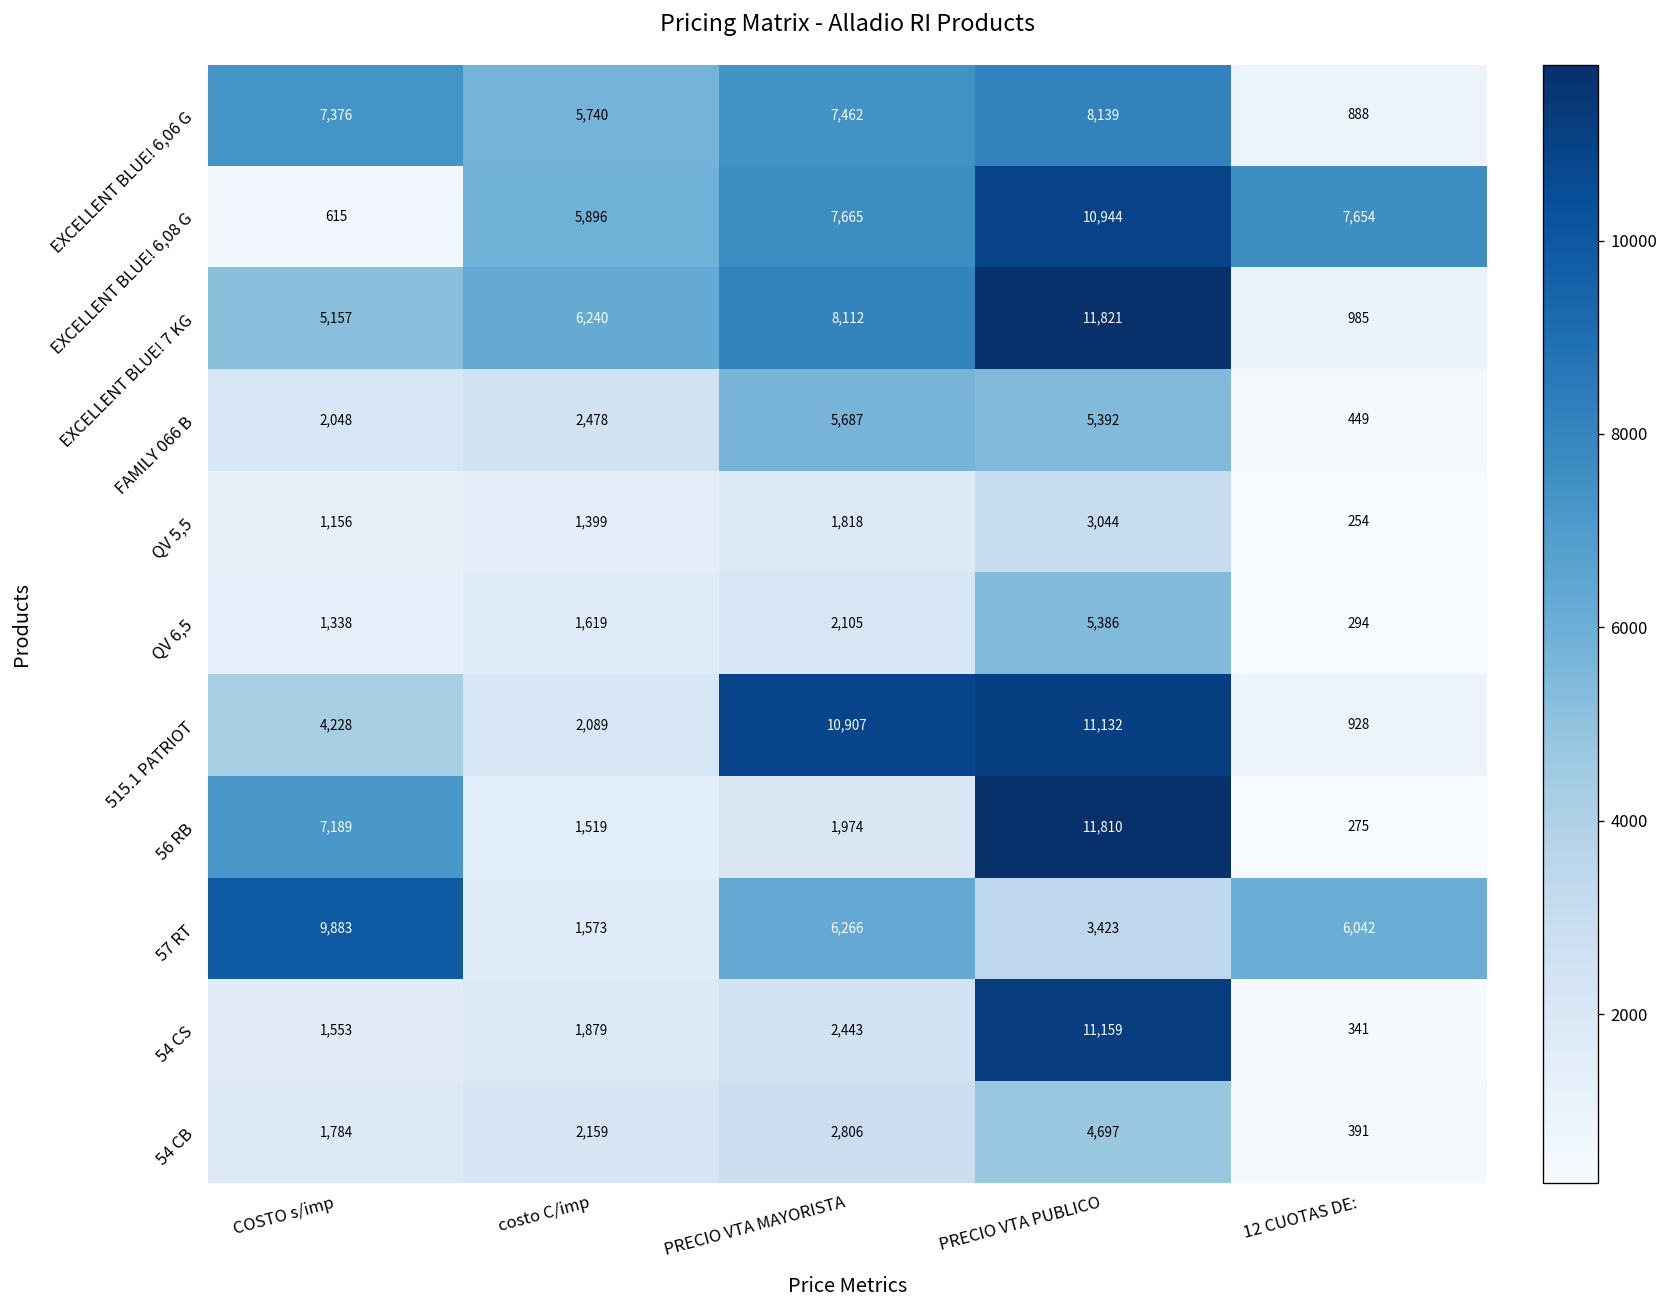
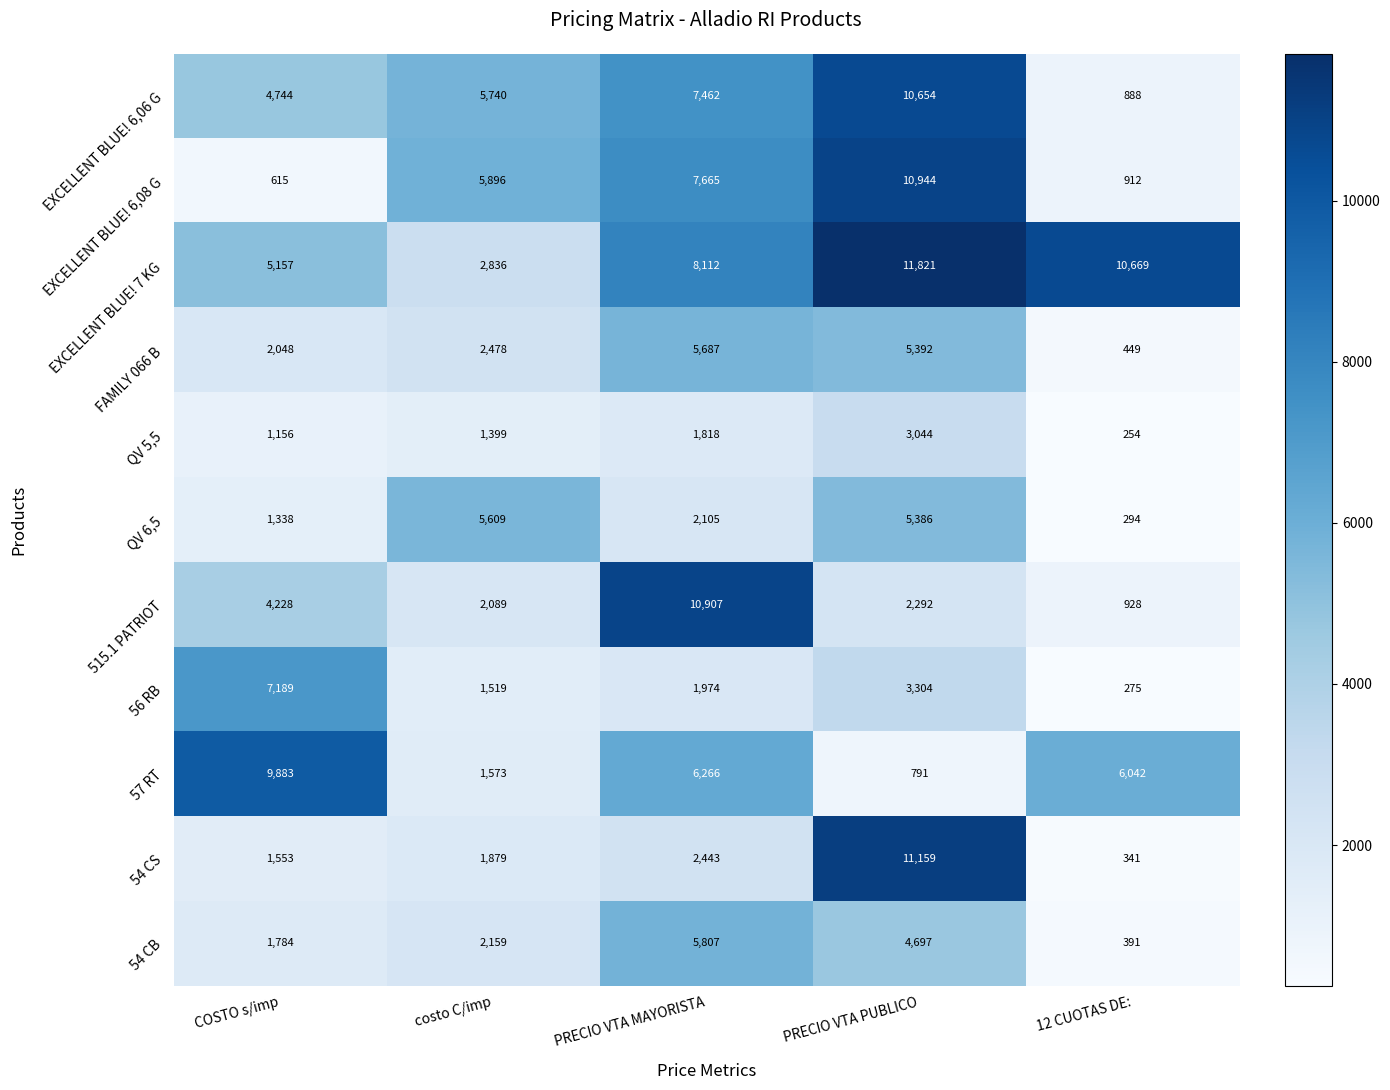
EXCELLENT BLUE! 6,06 G, COSTO s/imp: 7,376 -> 4,744
EXCELLENT BLUE! 6,06 G, PRECIO VTA PUBLICO: 8,139 -> 10,654
EXCELLENT BLUE! 6,08 G, 12 CUOTAS DE:: 7,654 -> 912
EXCELLENT BLUE! 7 KG, costo C/imp: 6,240 -> 2,836
EXCELLENT BLUE! 7 KG, 12 CUOTAS DE:: 985 -> 10,669
QV 6,5, costo C/imp: 1,619 -> 5,609
515.1 PATRIOT, PRECIO VTA PUBLICO: 11,132 -> 2,292
56 RB, PRECIO VTA PUBLICO: 11,810 -> 3,304
57 RT, PRECIO VTA PUBLICO: 3,423 -> 791
54 CB, PRECIO VTA MAYORISTA: 2,806 -> 5,807
